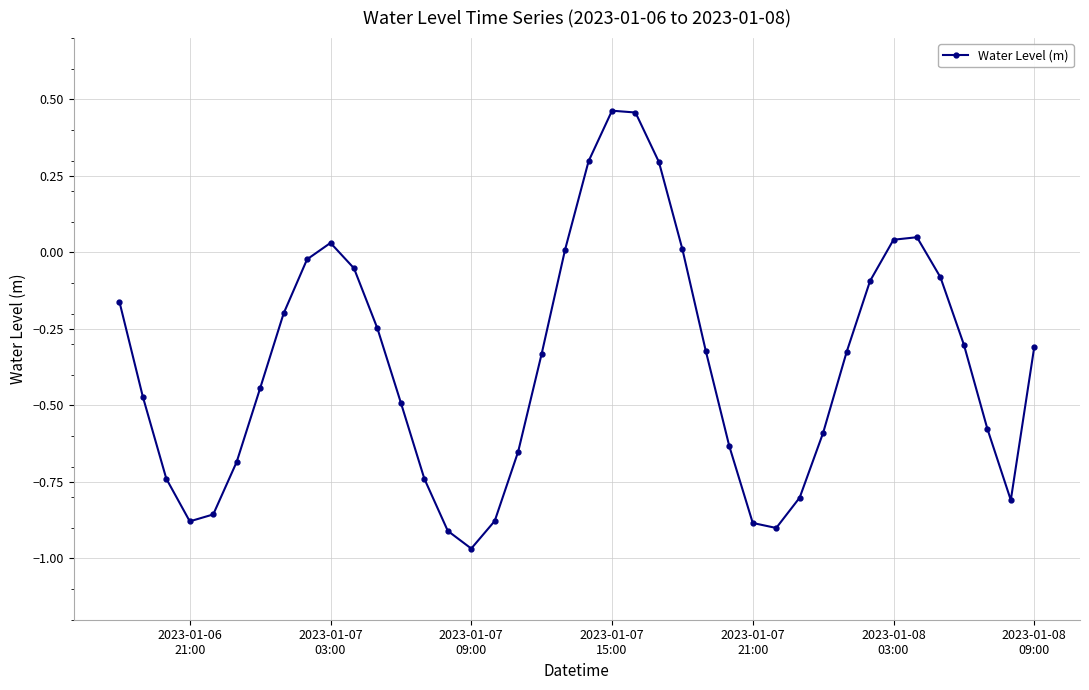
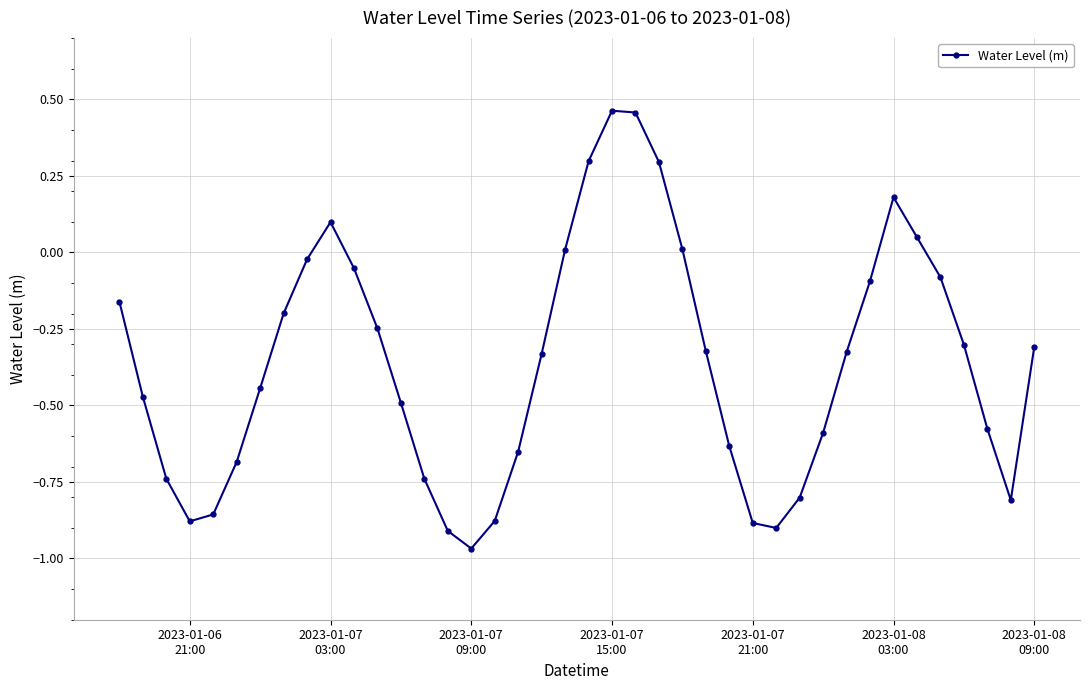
2023-01-07 03:00: 0.03 -> 0.10
2023-01-08 03:00: 0.04 -> 0.18
